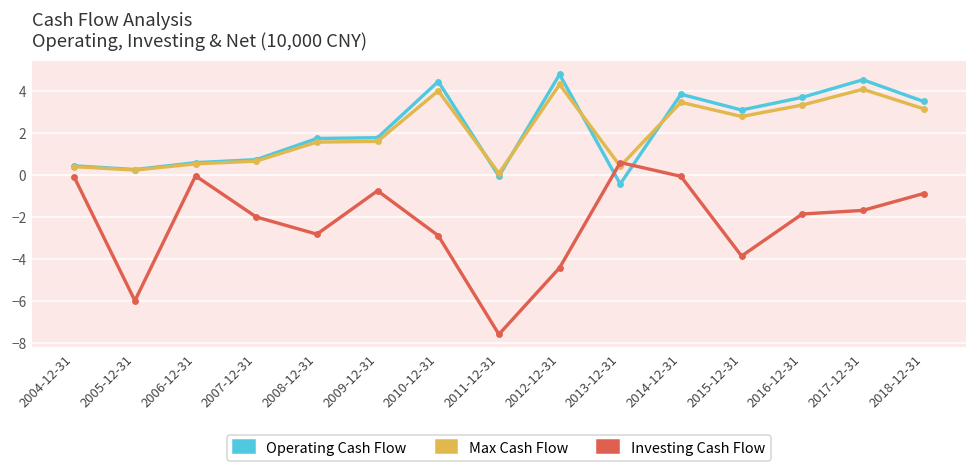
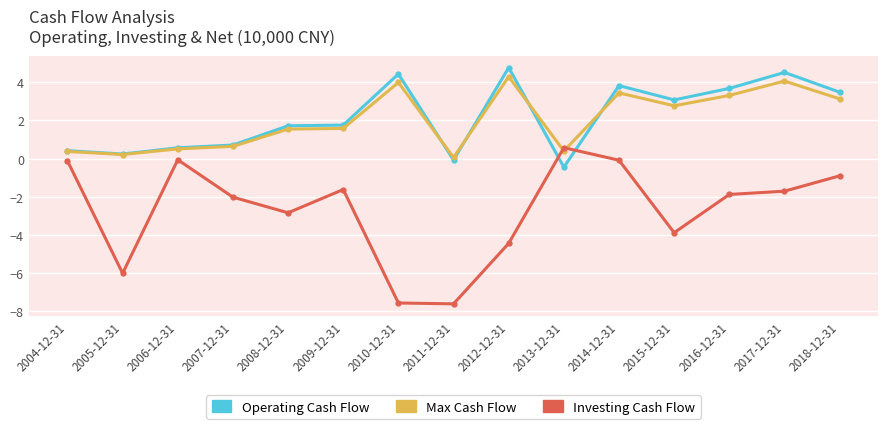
Investing Cash Flow, 2009-12-31: -0.8 -> -1.6
Investing Cash Flow, 2010-12-31: -2.9 -> -7.6
